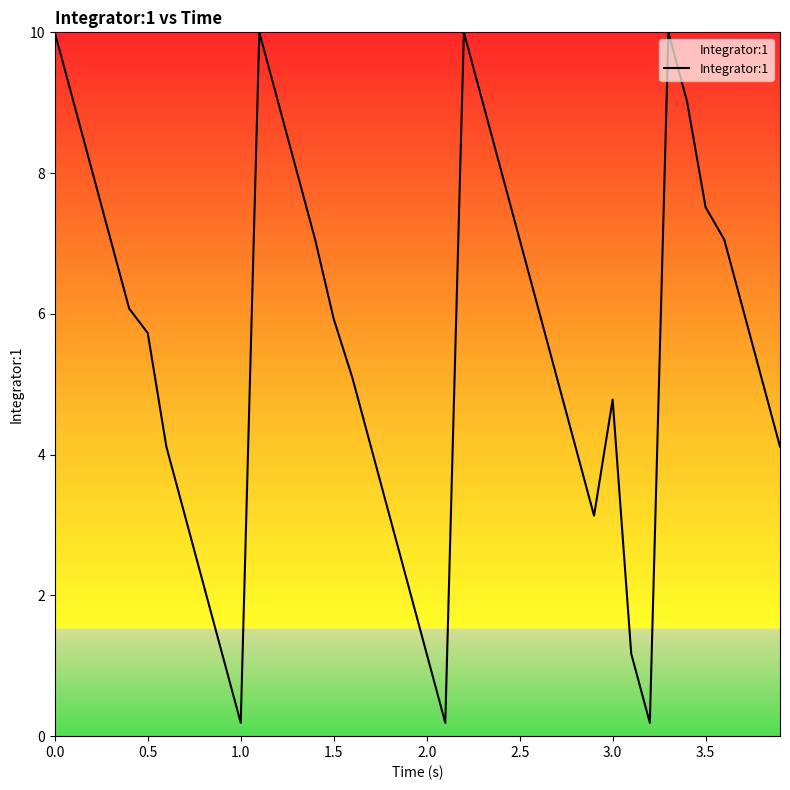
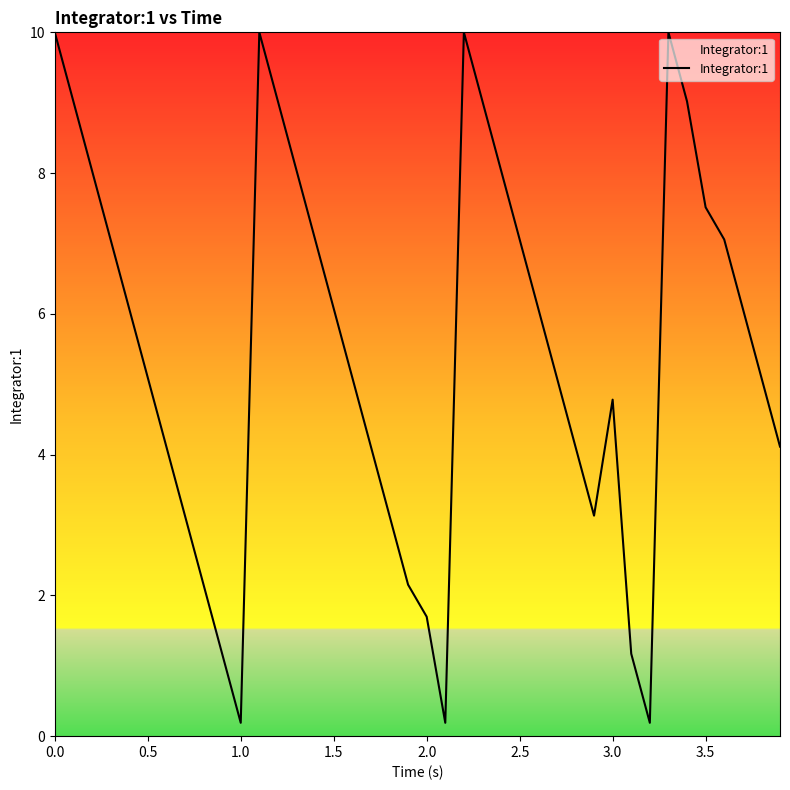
0.5: 5.7 -> 5.1
1.5: 5.9 -> 6.1
2.0: 1.2 -> 1.7
